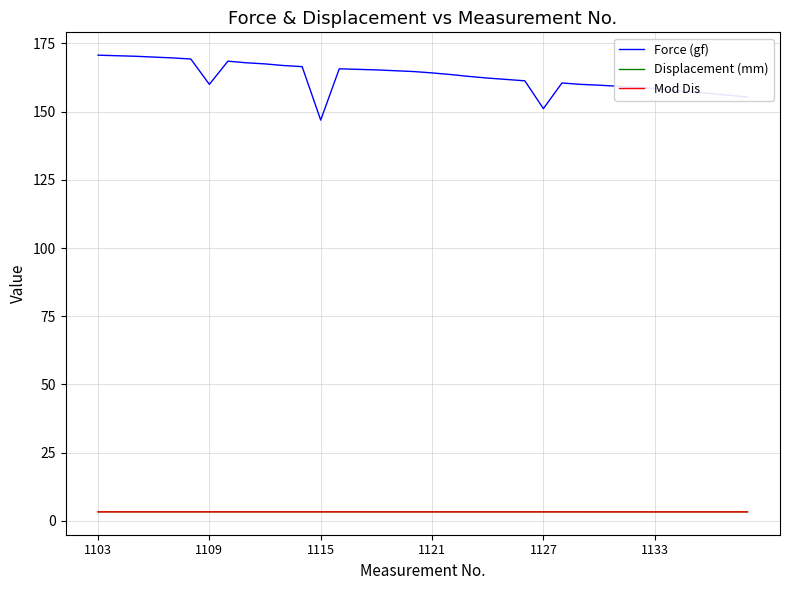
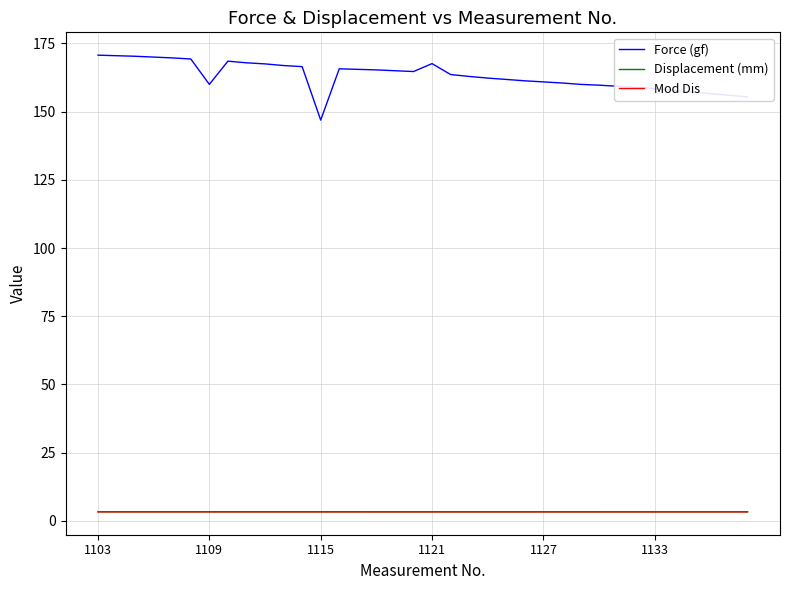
Force (gf), 1121: 164 -> 168
Force (gf), 1127: 151 -> 161
